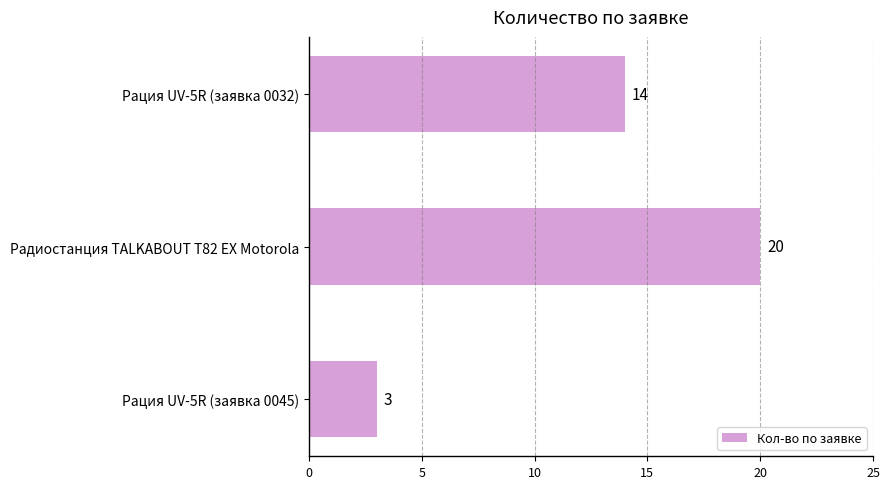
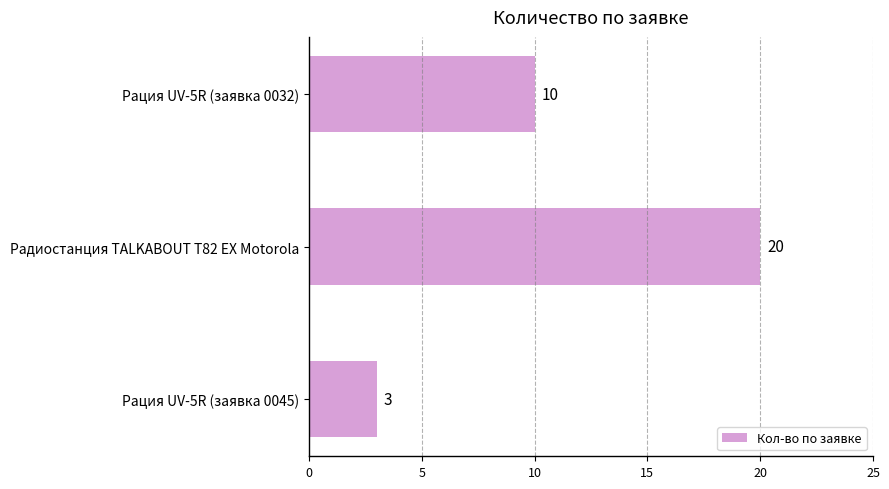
Рация UV-5R (заявка 0032): 14 -> 10
